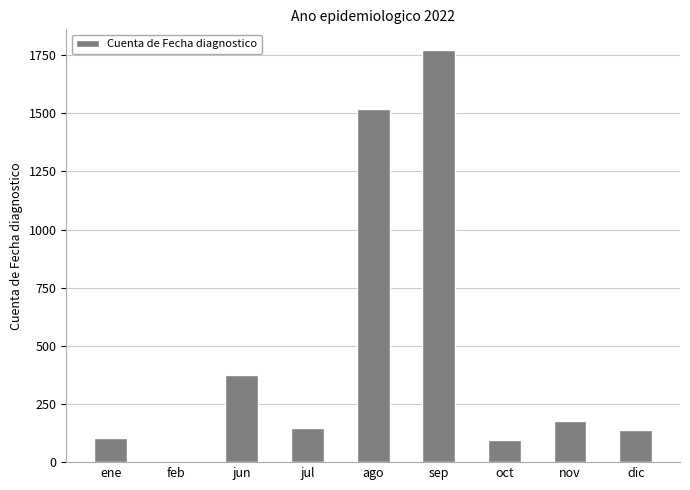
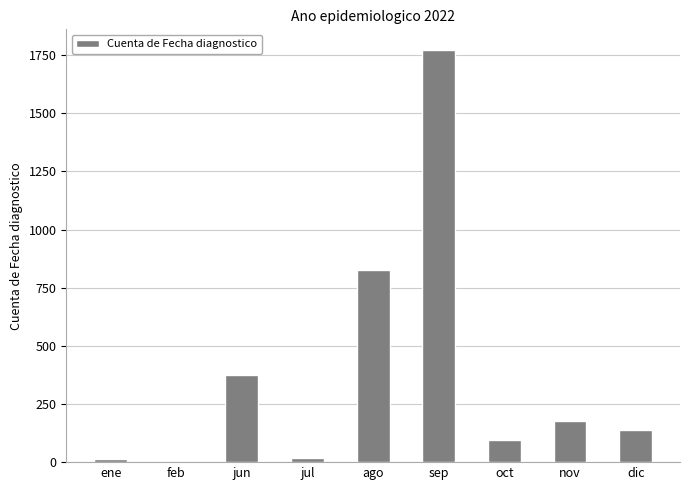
ene: 100 -> 10
jul: 150 -> 20
ago: 1520 -> 830
